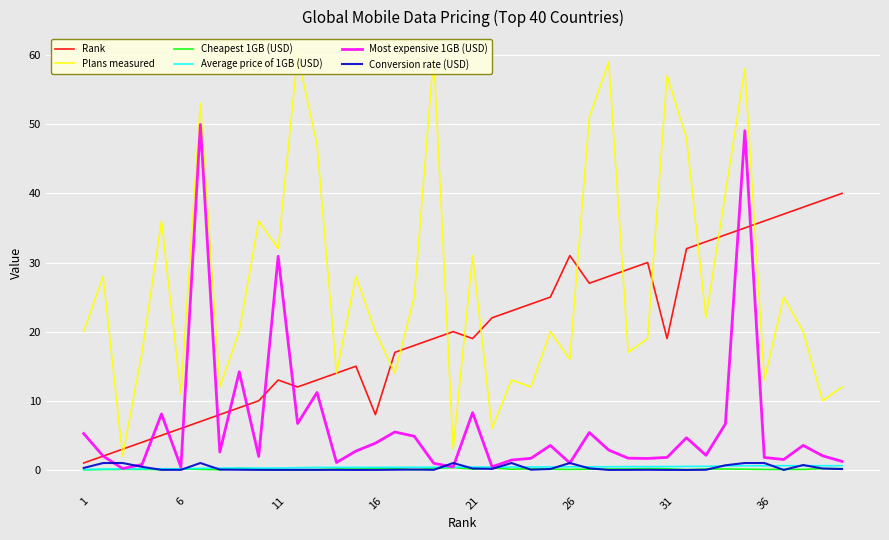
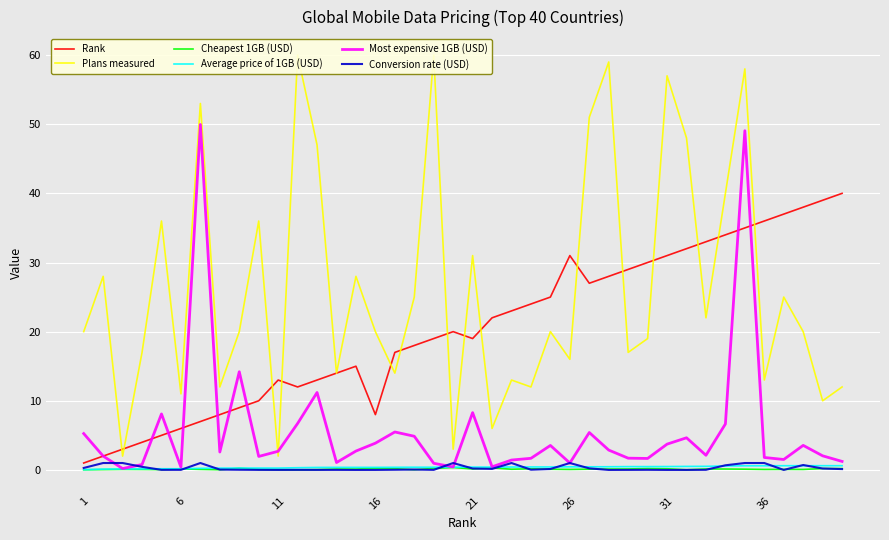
Plans measured, 11: 32 -> 2
Most expensive 1GB (USD), 11: 31 -> 3
Rank, 31: 19 -> 31
Most expensive 1GB (USD), 31: 2 -> 4
